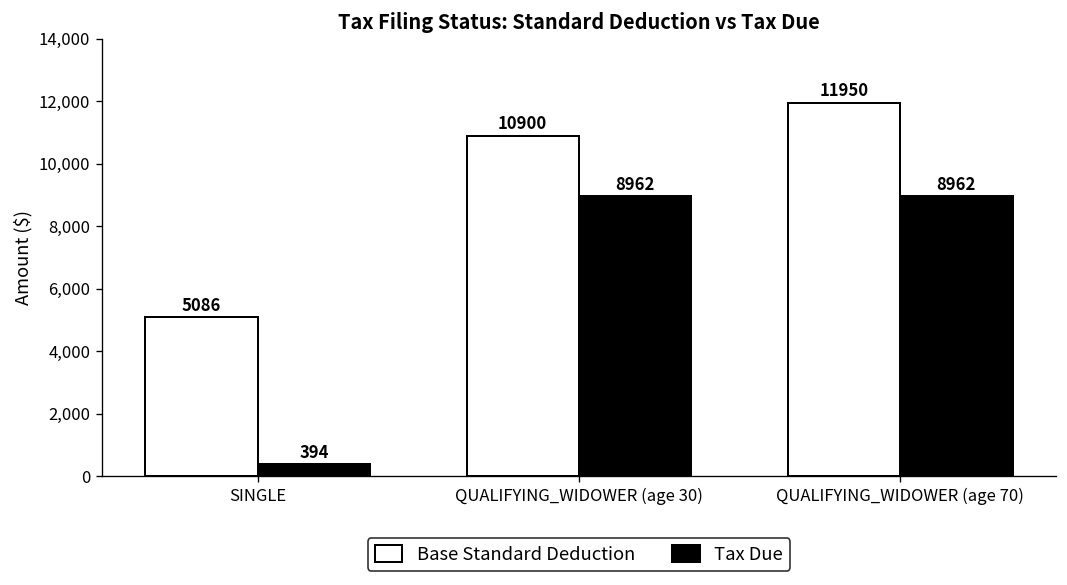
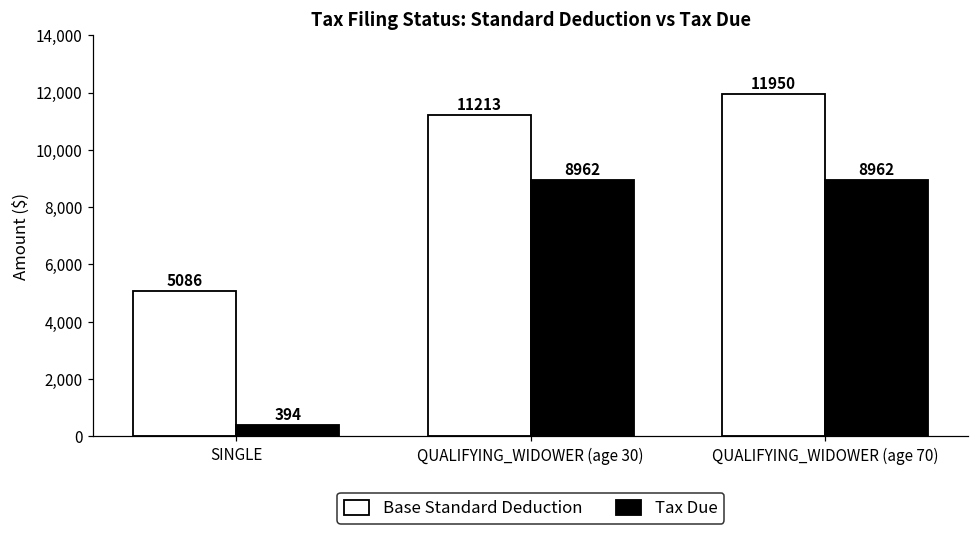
Base Standard Deduction, QUALIFYING_WIDOWER (age 30): 10900 -> 11213
